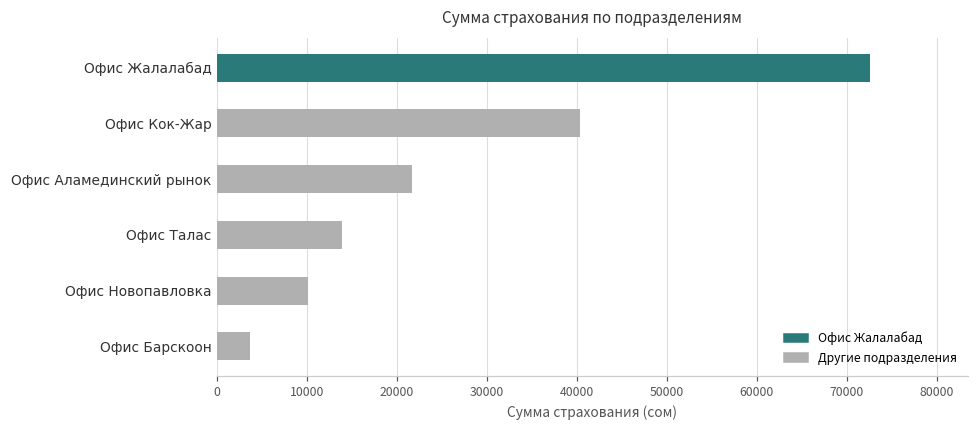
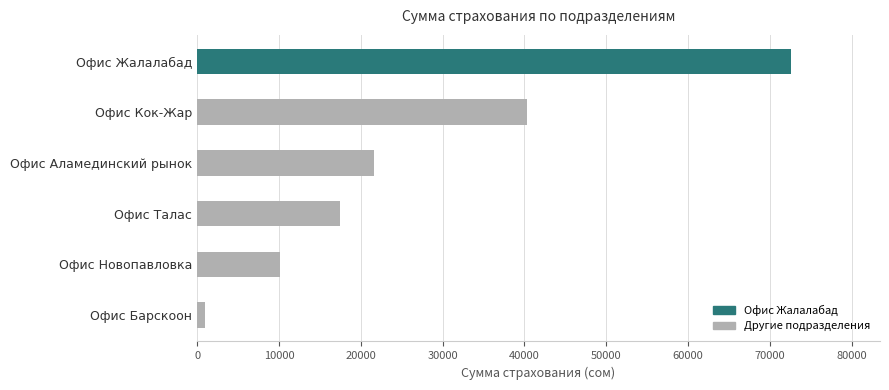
Офис Талас: 14000 -> 18000
Офис Барскоон: 4000 -> 1000
